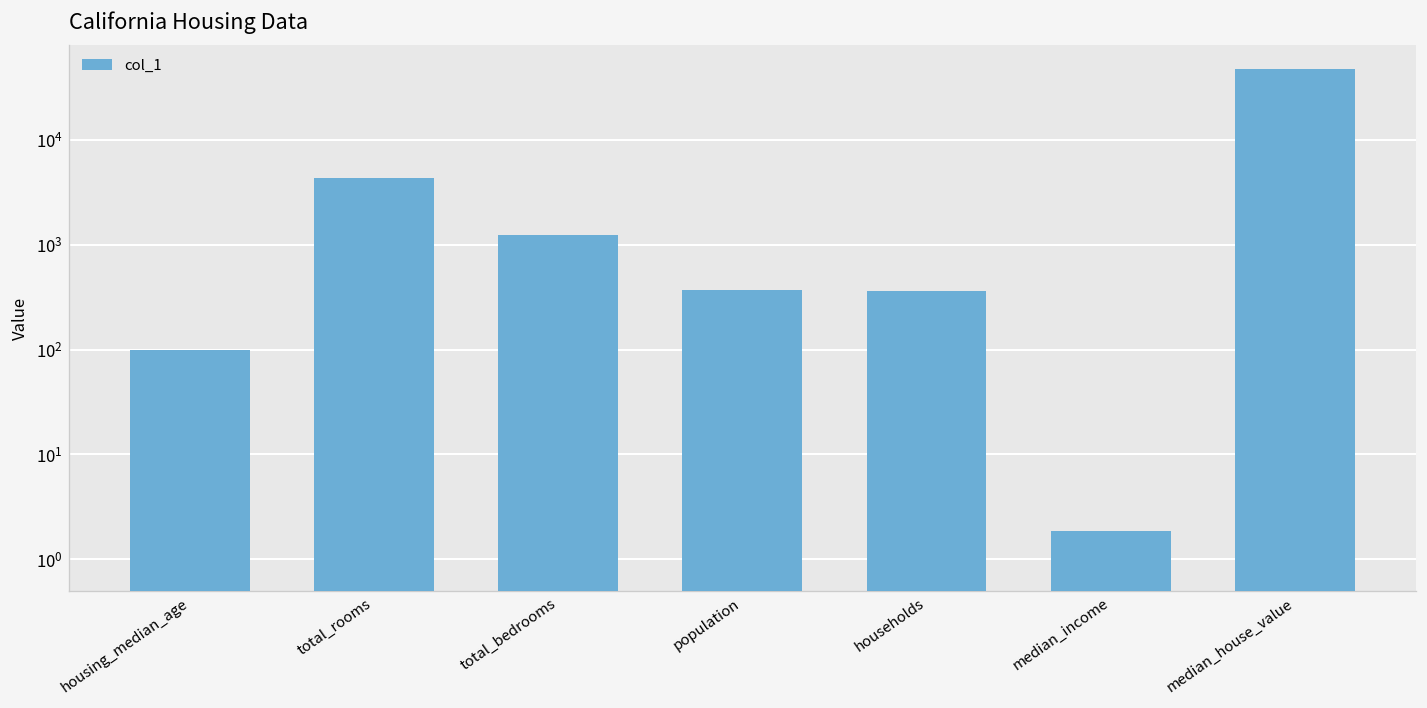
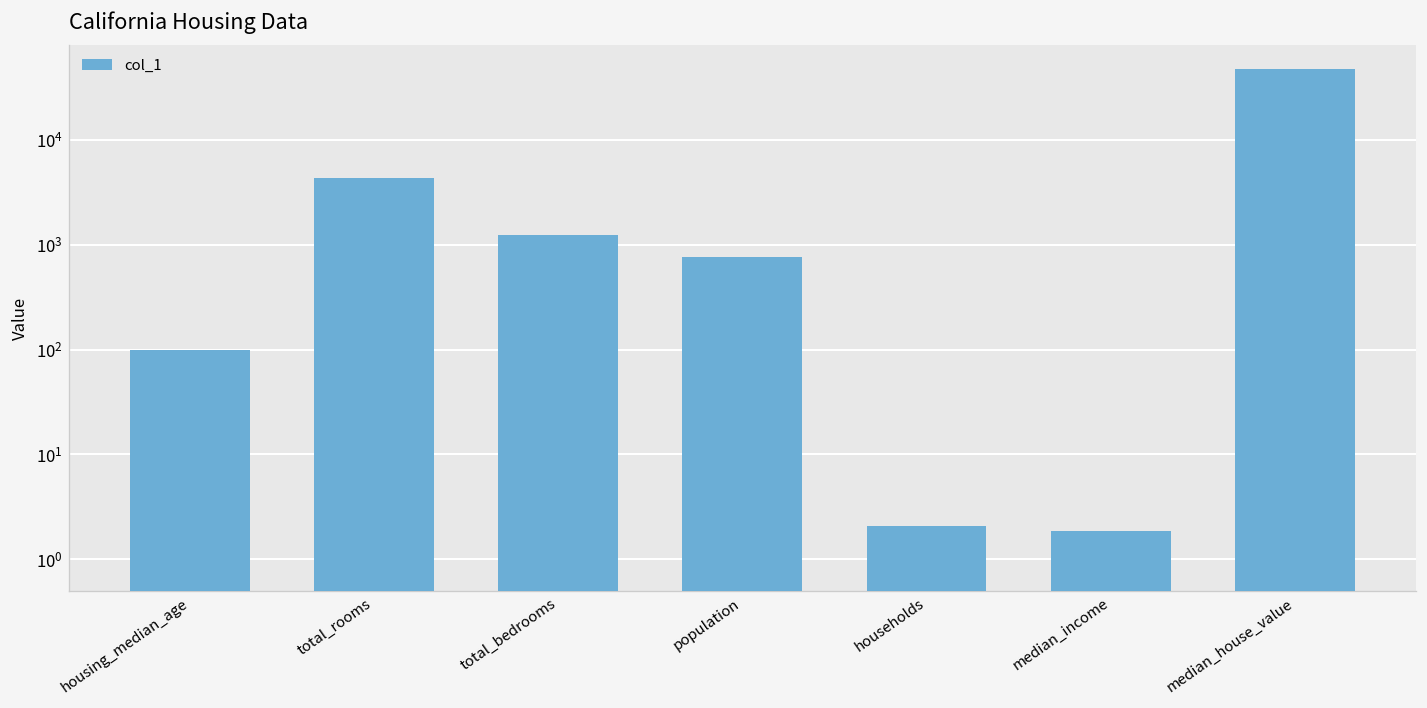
population: 370 -> 800
households: 360 -> 2.1
